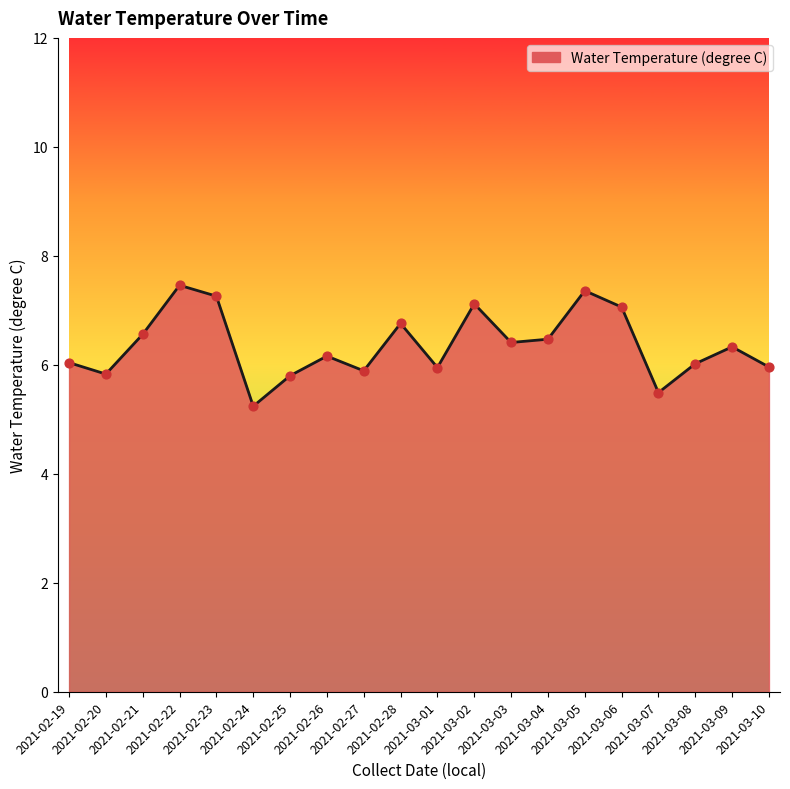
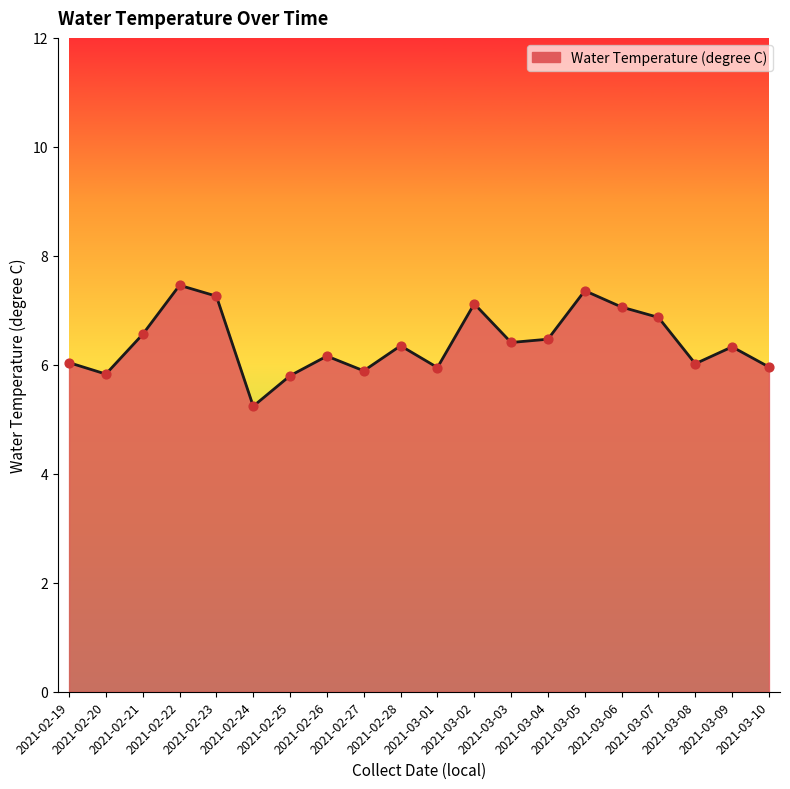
2021-02-28: 6.8 -> 6.4
2021-03-07: 5.5 -> 6.9
